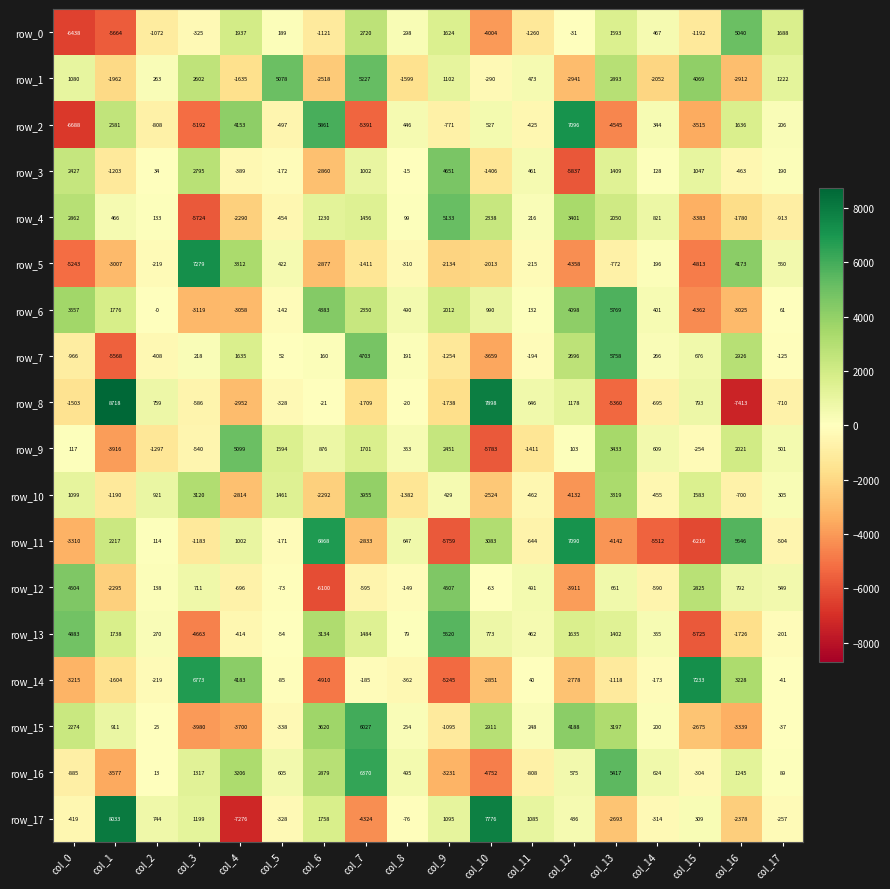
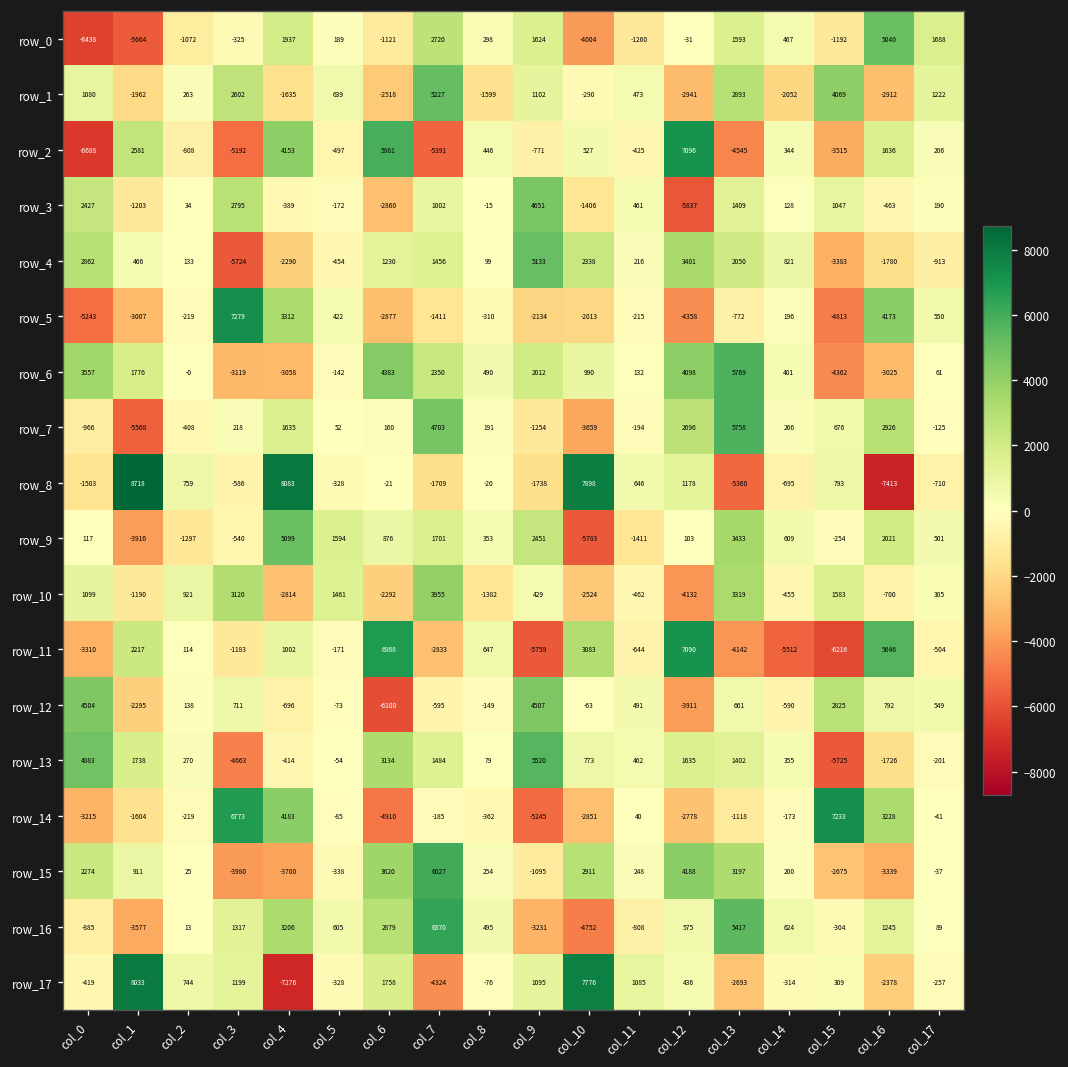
row_1, col_5: 5078 -> 639
row_8, col_4: -2952 -> 8083
